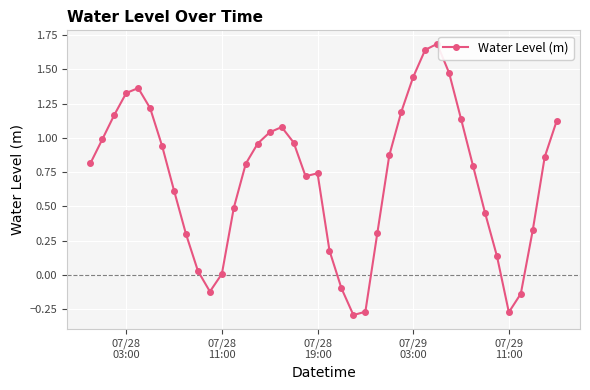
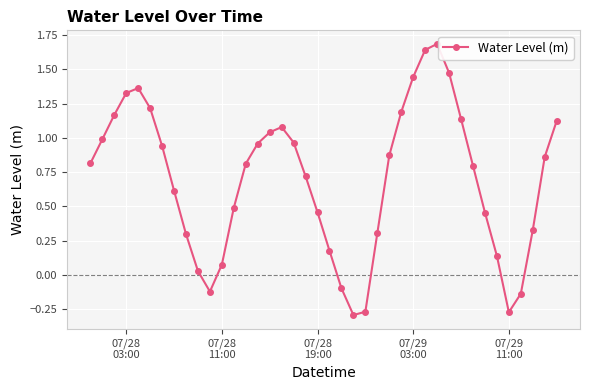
07/28 11:00: 0.01 -> 0.08
07/28 19:00: 0.74 -> 0.46
